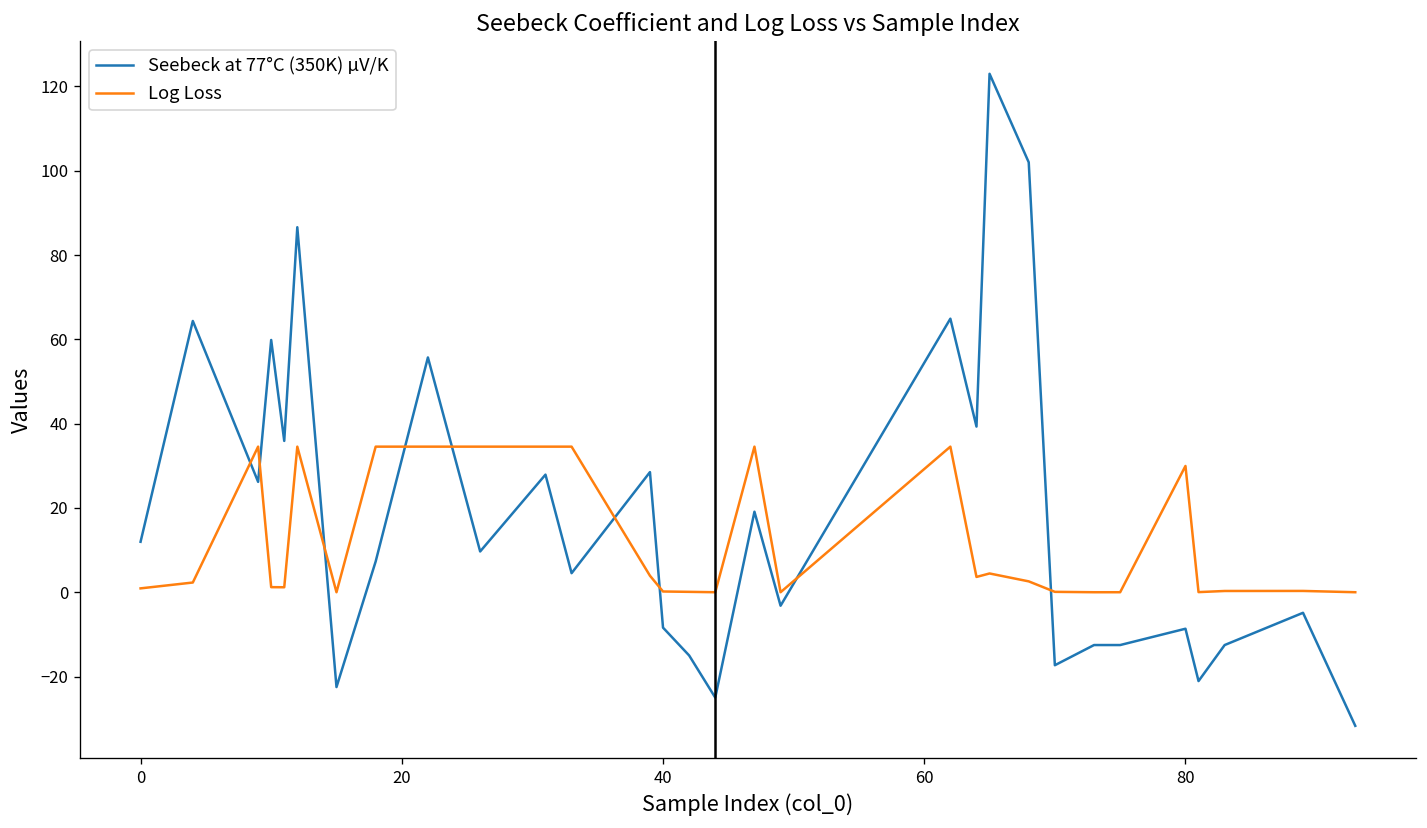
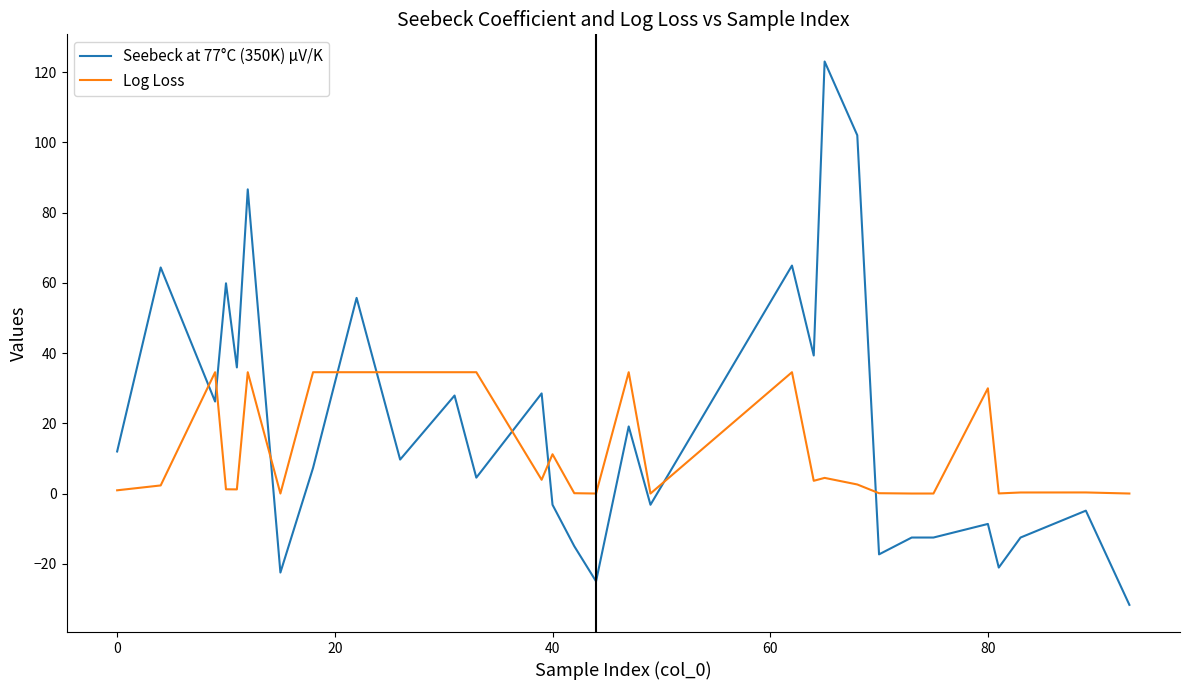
Seebeck at 77°C (350K) µV/K, 40: -8 -> -3
Log Loss, 40: 0 -> 11
